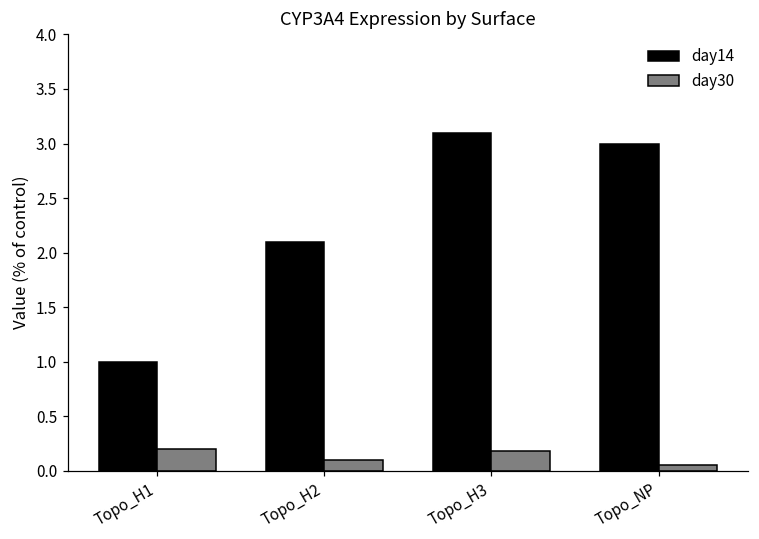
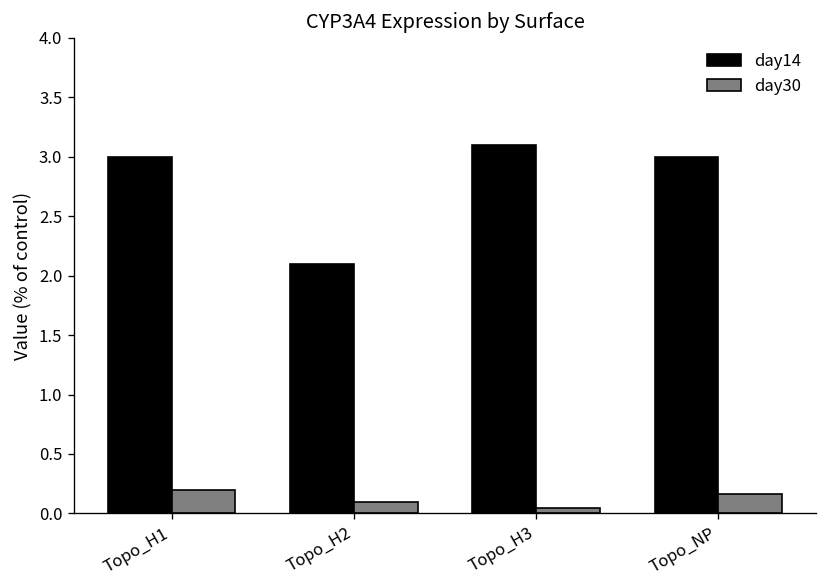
day14, Topo_H1: 1 -> 3
day30, Topo_H3: 0.2 -> 0.1
day30, Topo_NP: 0.1 -> 0.2
